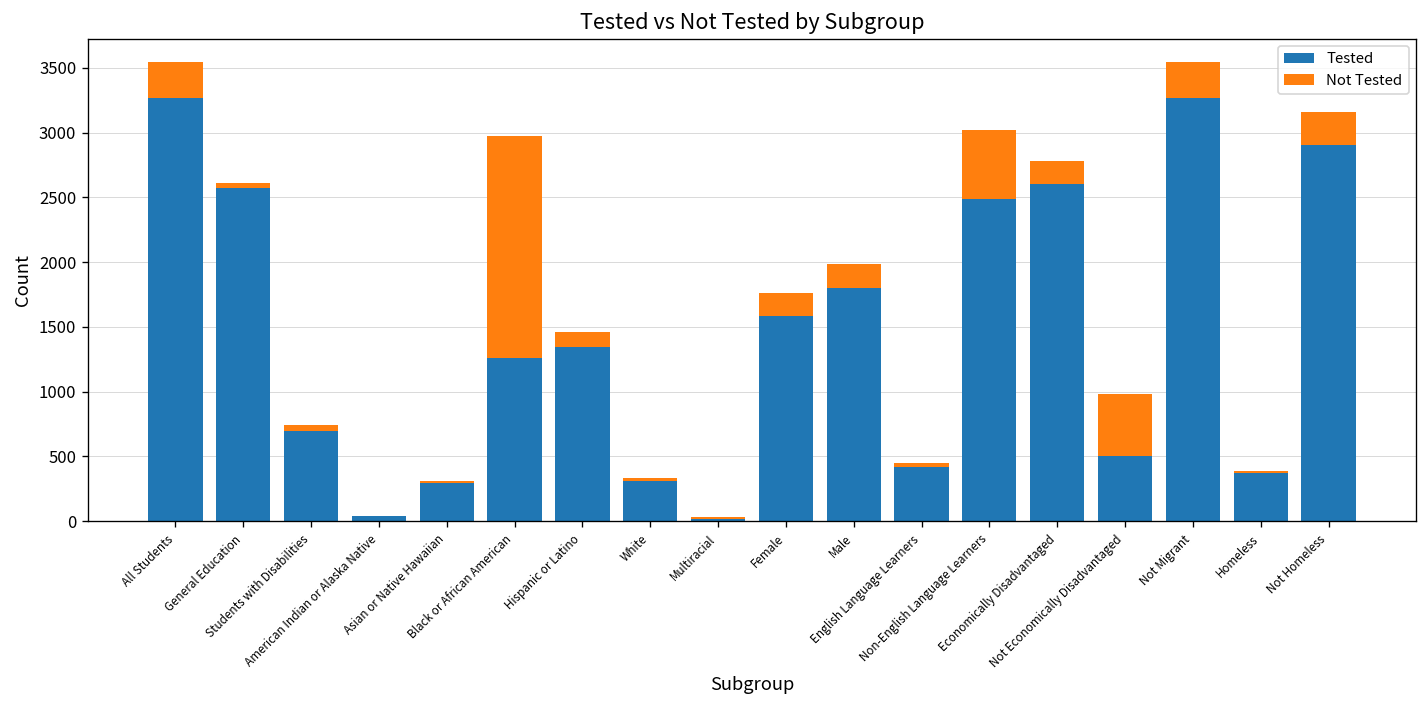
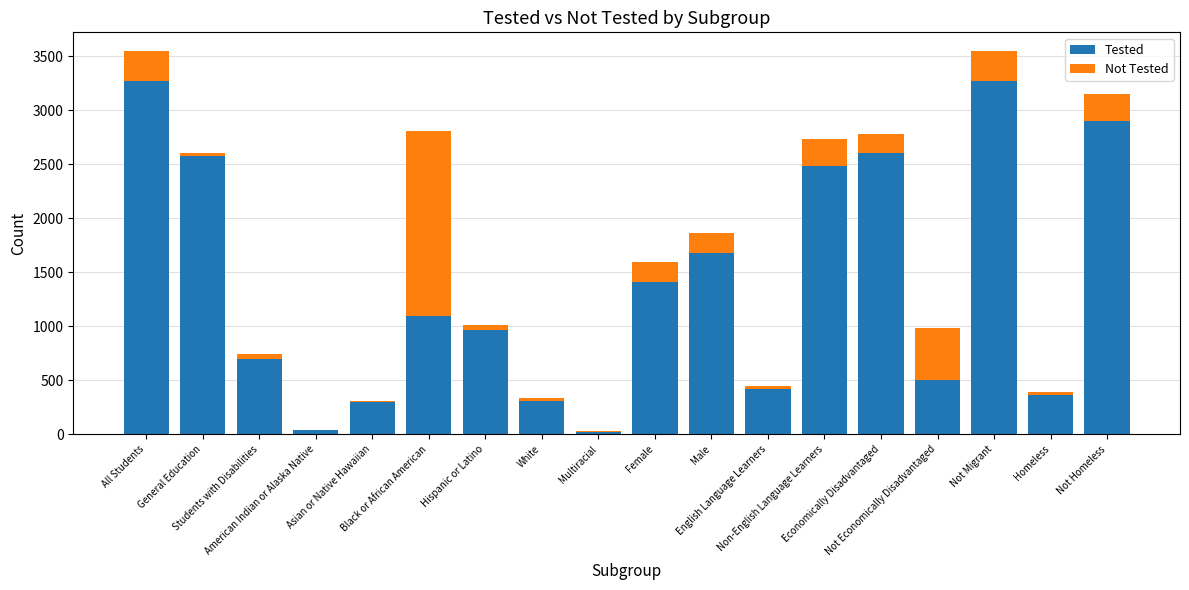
Tested, Black or African American: 1260 -> 1090
Tested, Hispanic or Latino: 1340 -> 970
Not Tested, Hispanic or Latino: 120 -> 40
Tested, Female: 1590 -> 1410
Tested, Male: 1800 -> 1680
Not Tested, Non-English Language Learners: 530 -> 250
